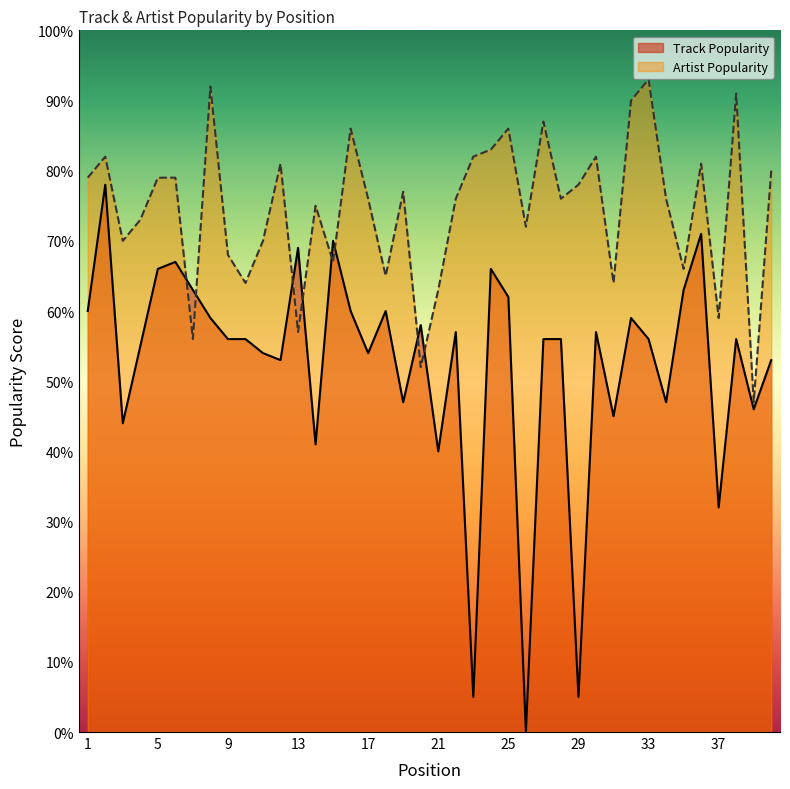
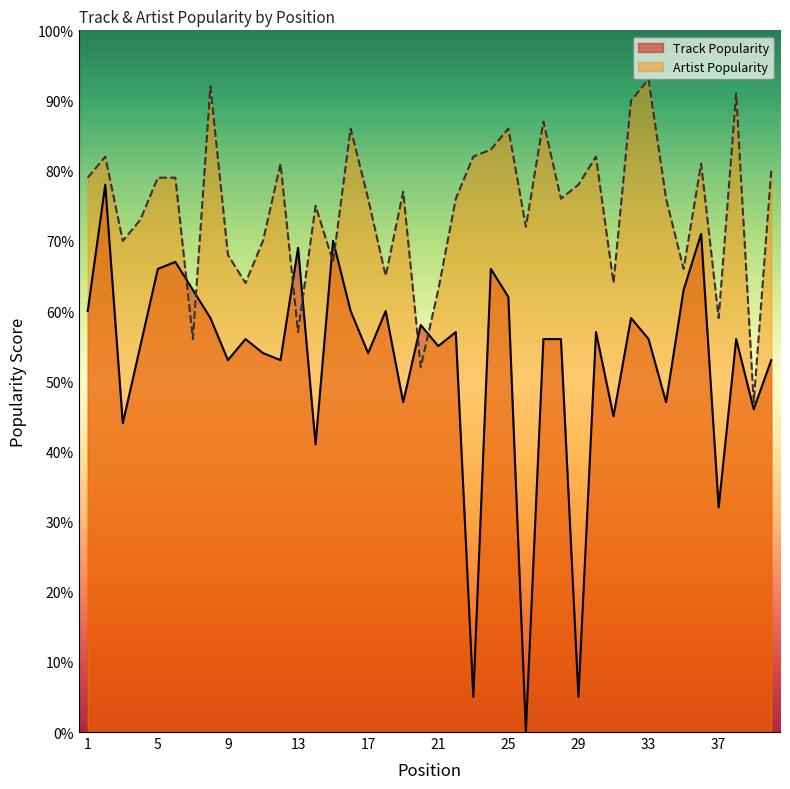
Track Popularity, 9: 56% -> 53%
Track Popularity, 21: 40% -> 55%
